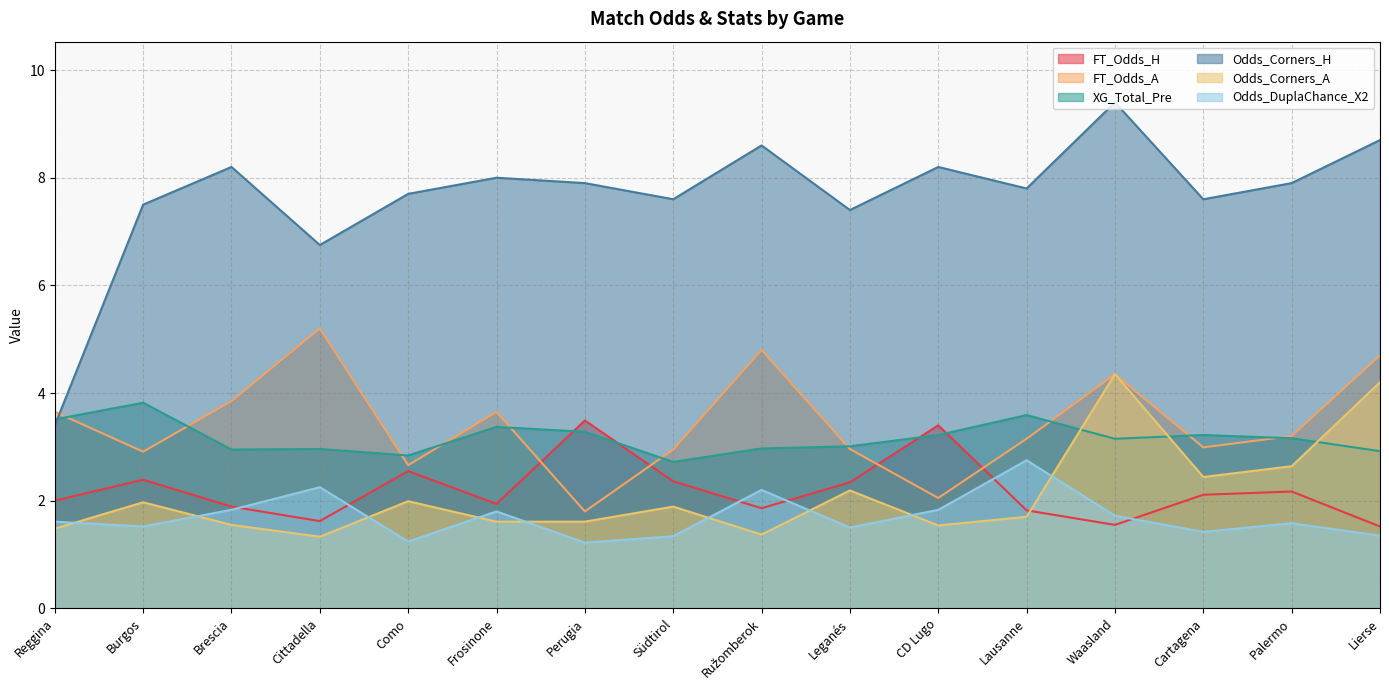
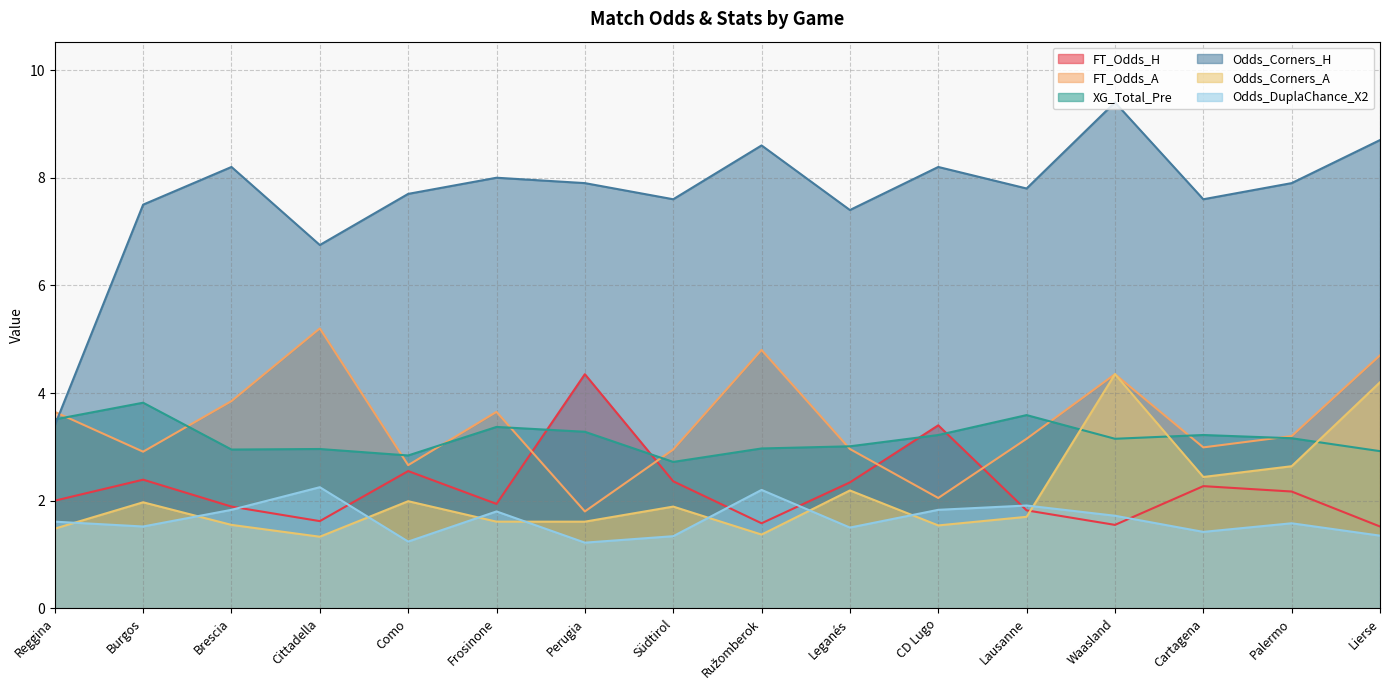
FT_Odds_H, Perugia: 3.5 -> 4.4
FT_Odds_H, Ružomberok: 1.9 -> 1.6
Odds_DuplaChance_X2, Lausanne: 2.8 -> 1.9
FT_Odds_H, Cartagena: 2.1 -> 2.3
